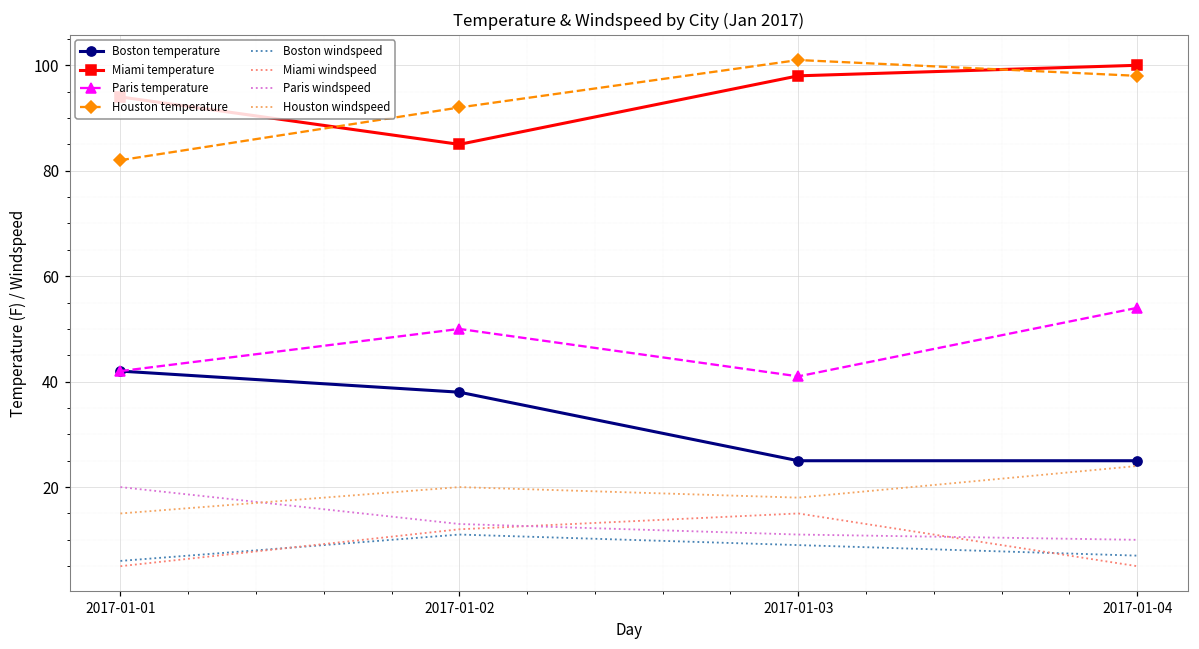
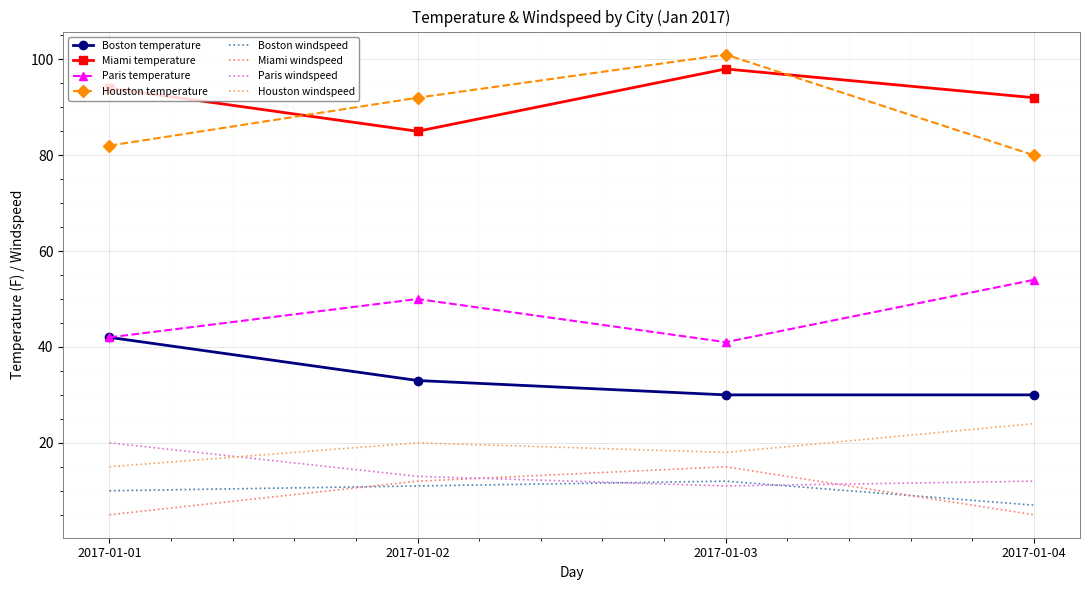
Boston windspeed, 2017-01-01: 6 -> 10
Boston temperature, 2017-01-02: 38 -> 33
Boston temperature, 2017-01-03: 25 -> 30
Boston windspeed, 2017-01-03: 9 -> 12
Boston temperature, 2017-01-04: 25 -> 30
Miami temperature, 2017-01-04: 100 -> 92
Houston temperature, 2017-01-04: 98 -> 80
Paris windspeed, 2017-01-04: 10 -> 12
